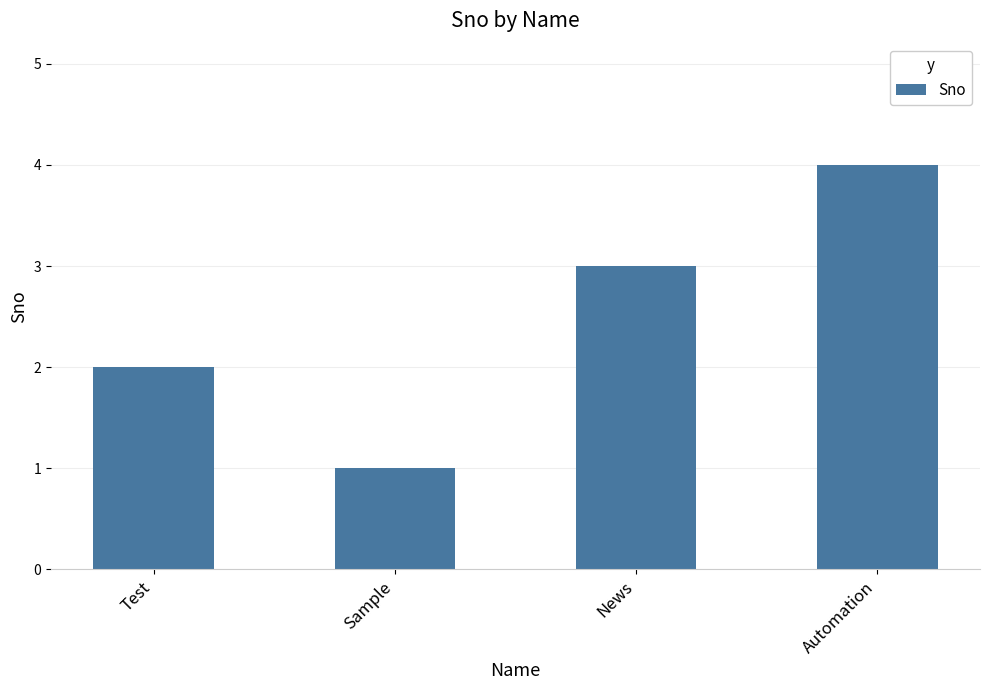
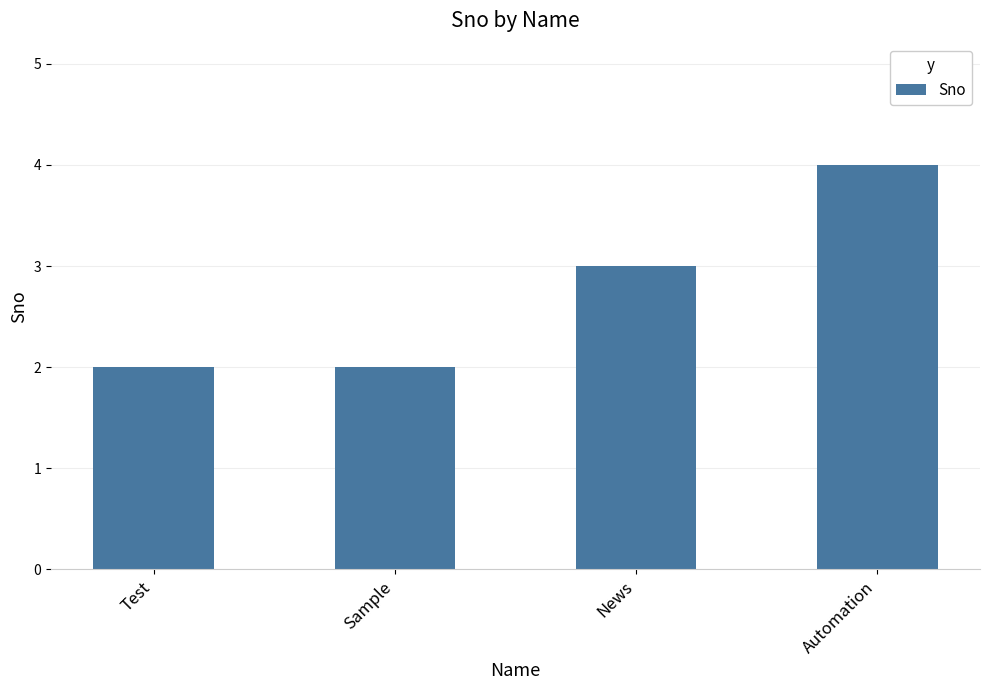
Sample: 1 -> 2
